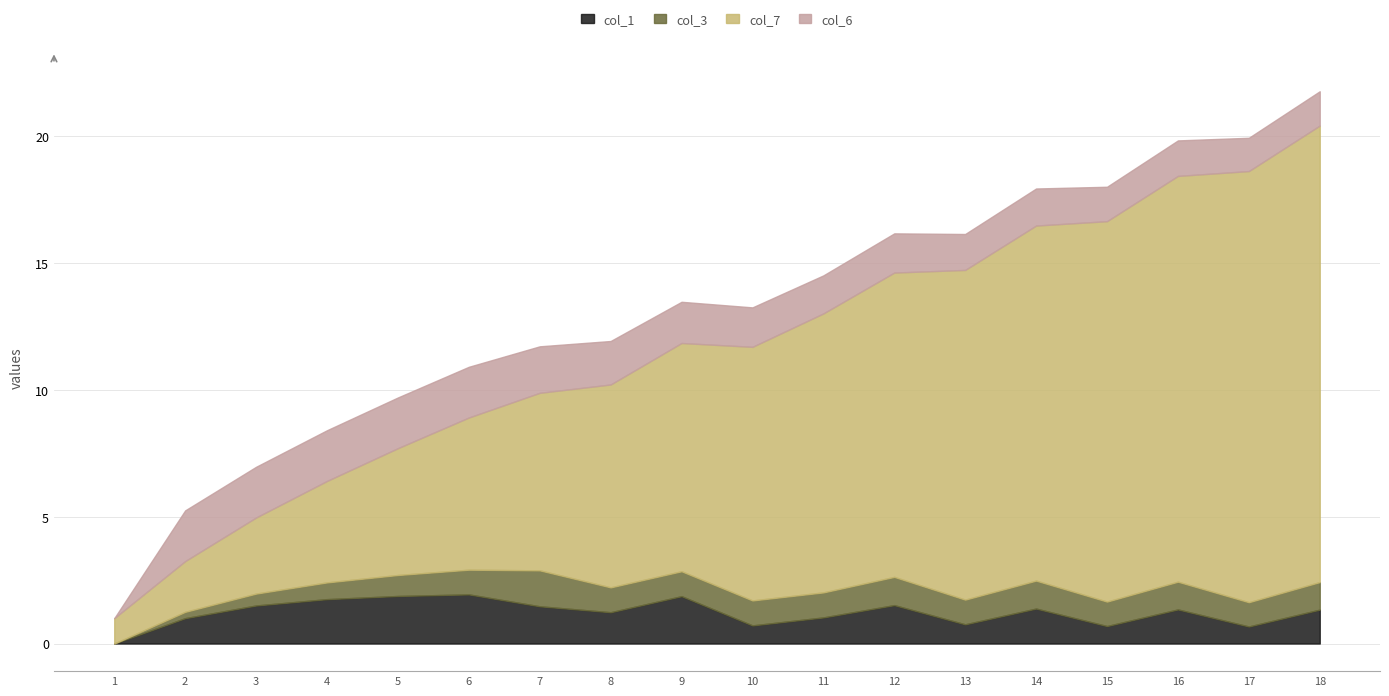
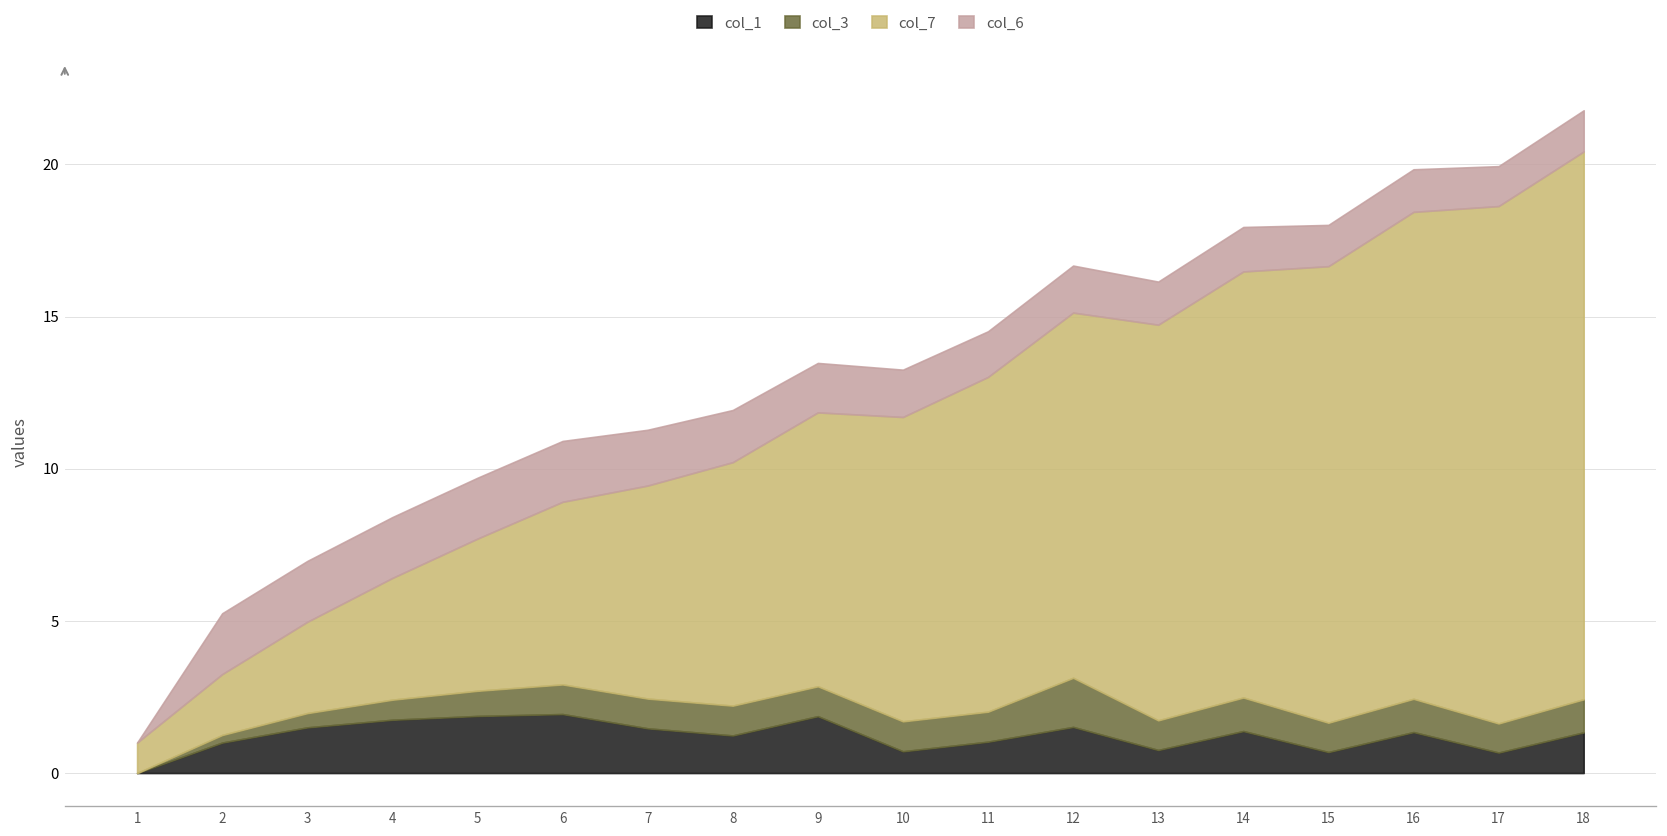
col_3, 7: 1.4 -> 1.0
col_3, 12: 1.1 -> 1.6
